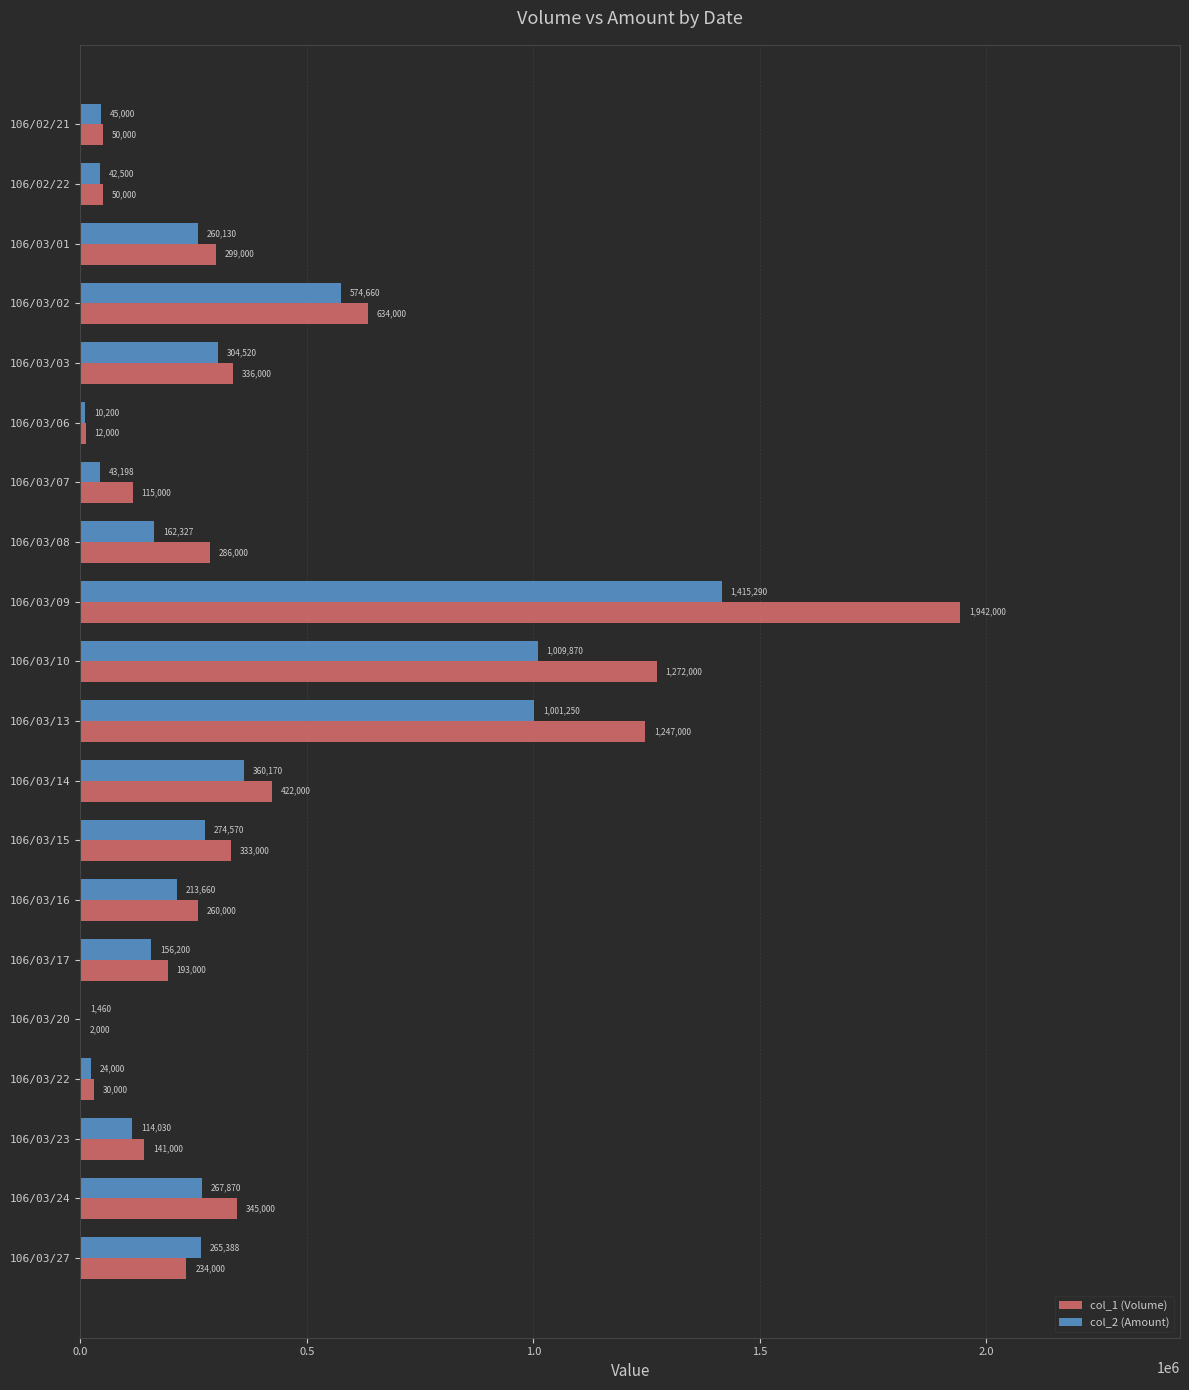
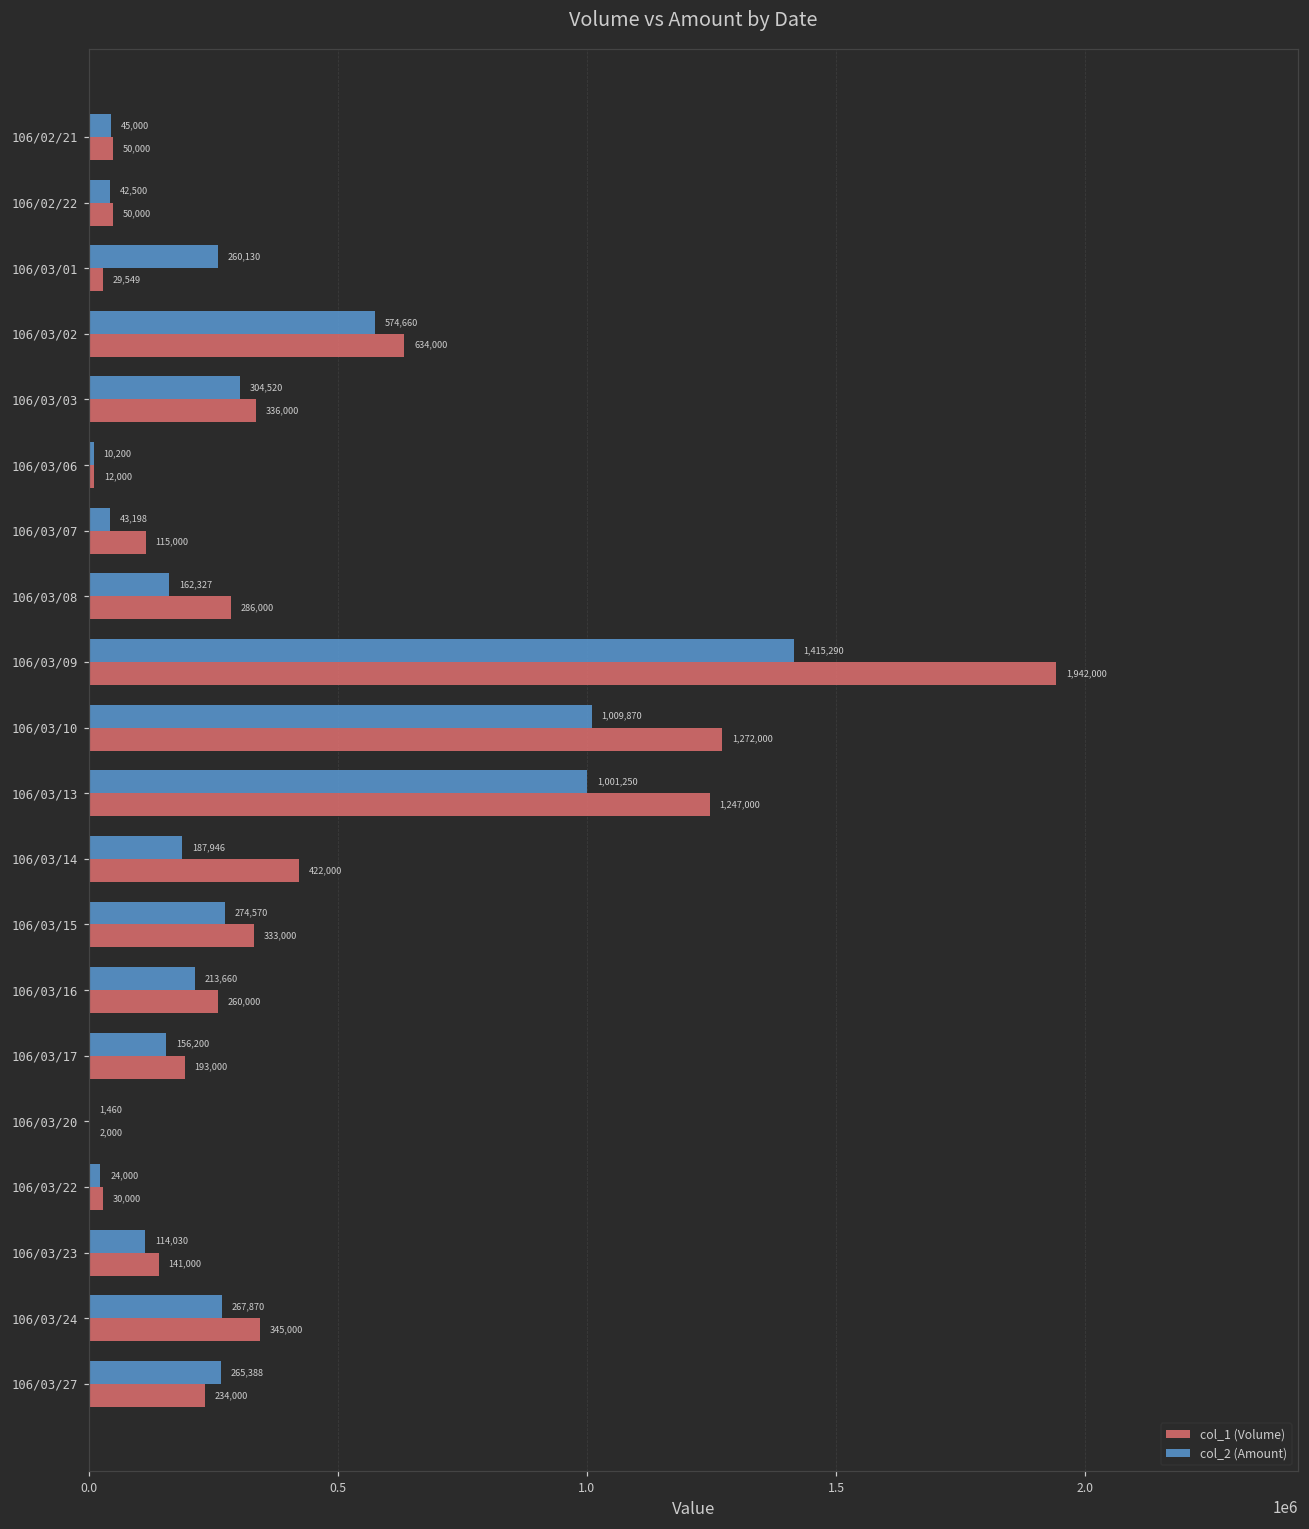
col_1 (Volume), 106/03/01: 299,000 -> 29,549
col_2 (Amount), 106/03/14: 360,170 -> 187,946
